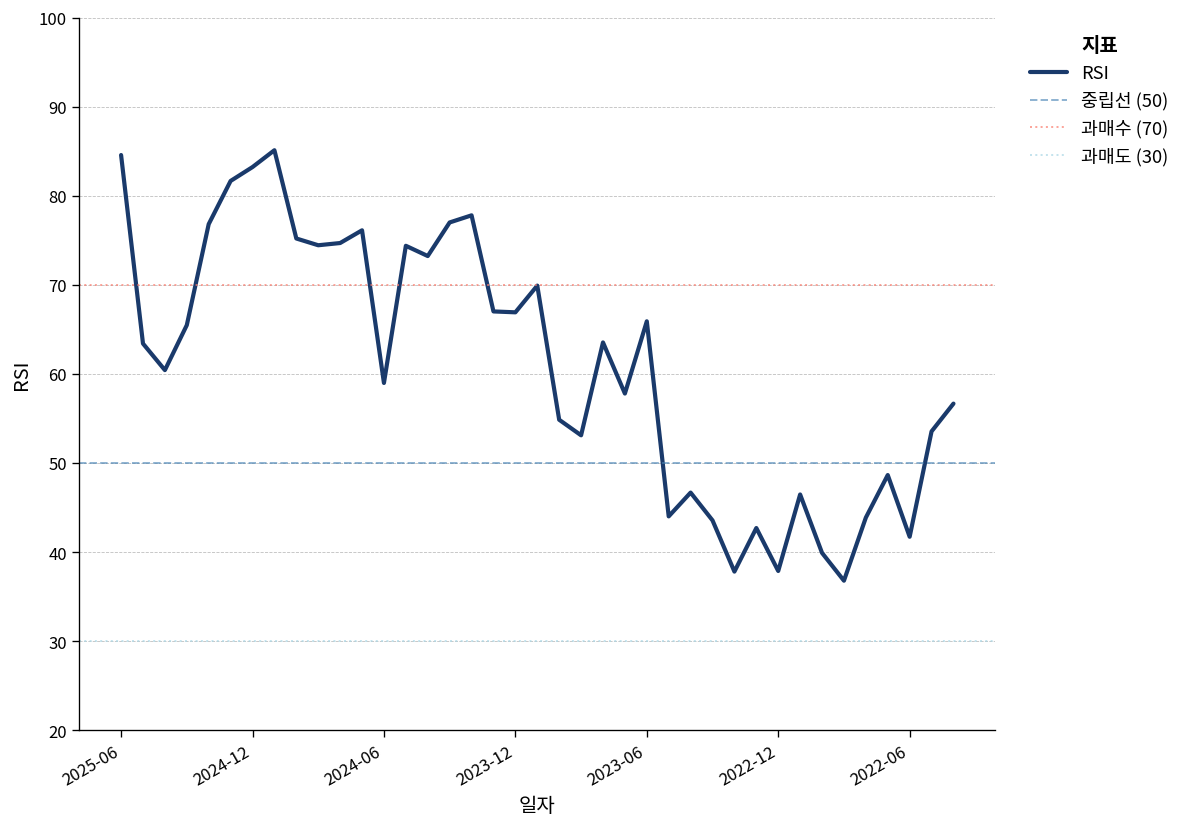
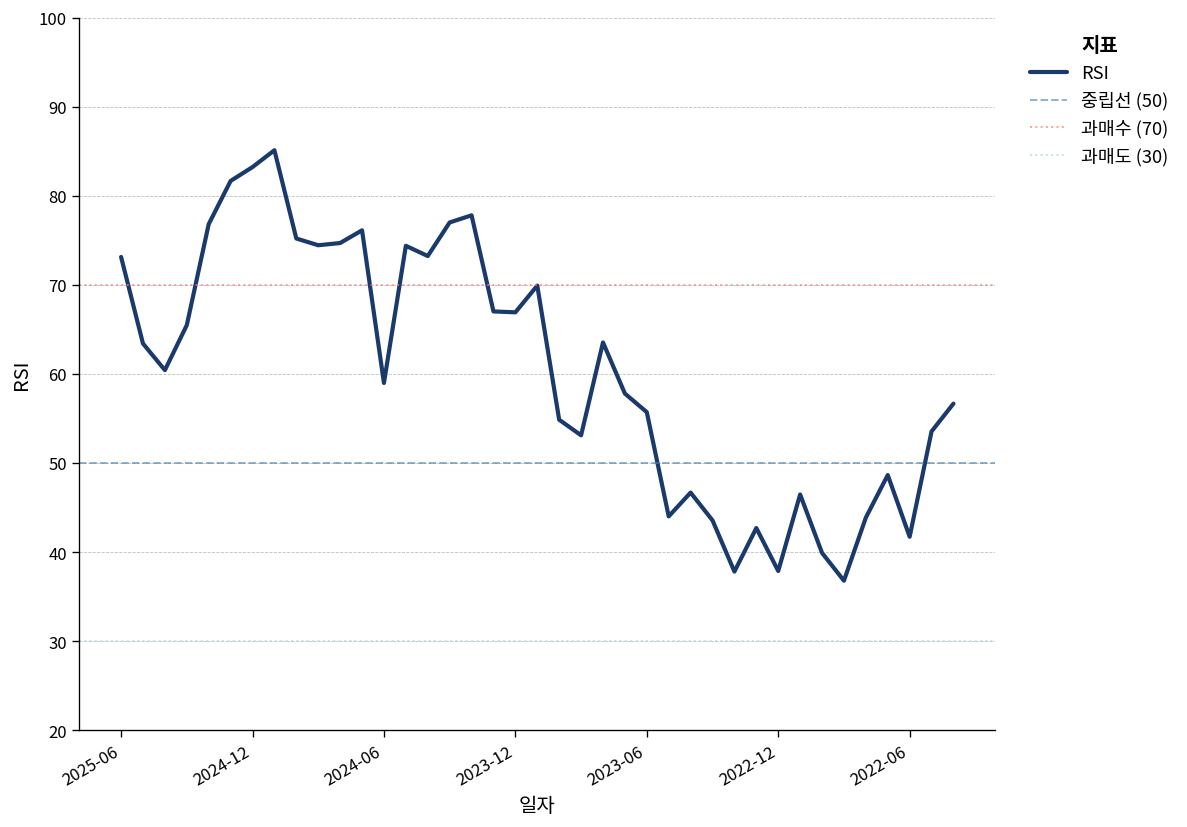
2025-06: 85 -> 73
2023-06: 66 -> 56
